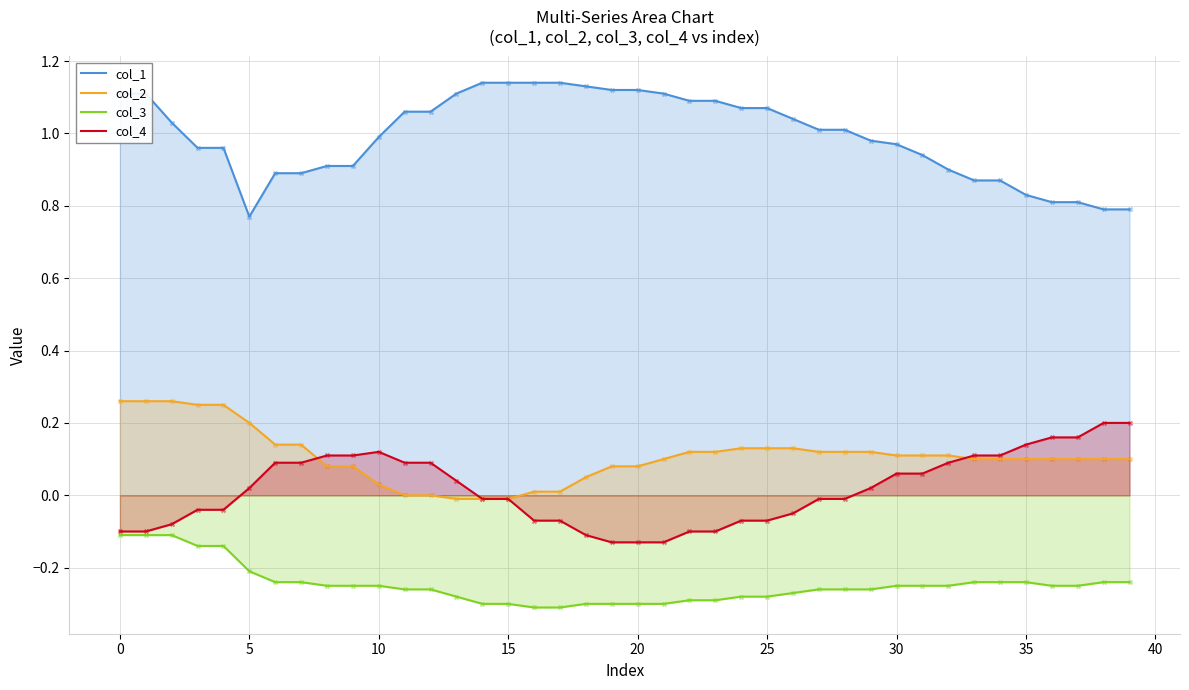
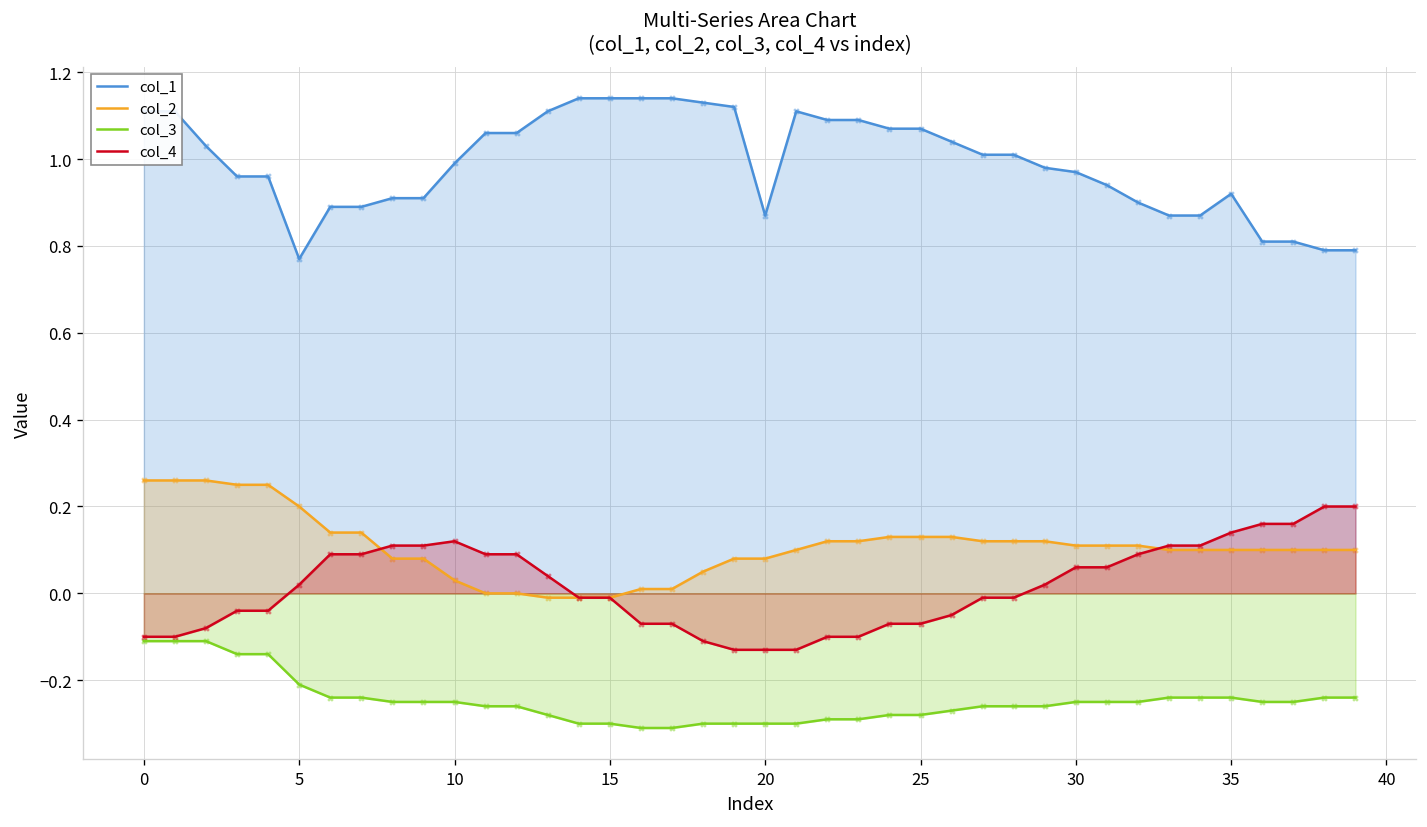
col_1, 20: 1.12 -> 0.87
col_1, 35: 0.83 -> 0.92
